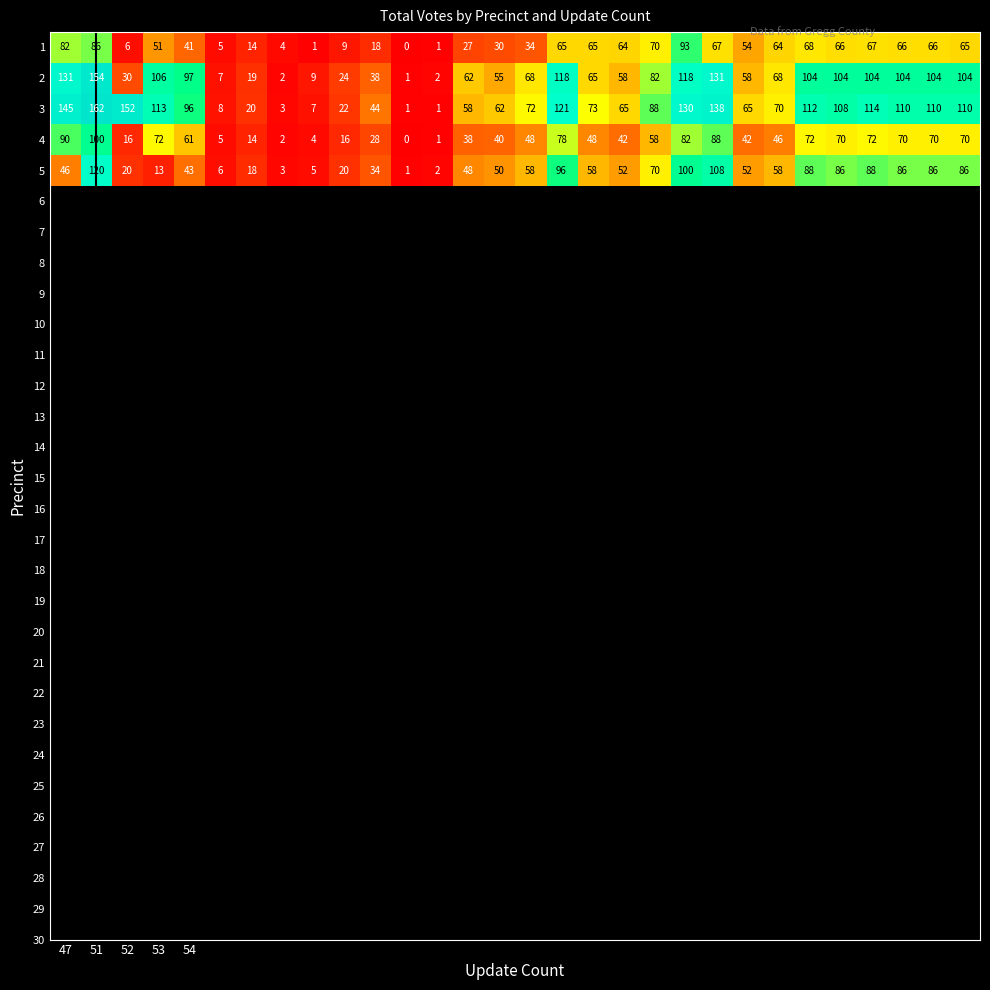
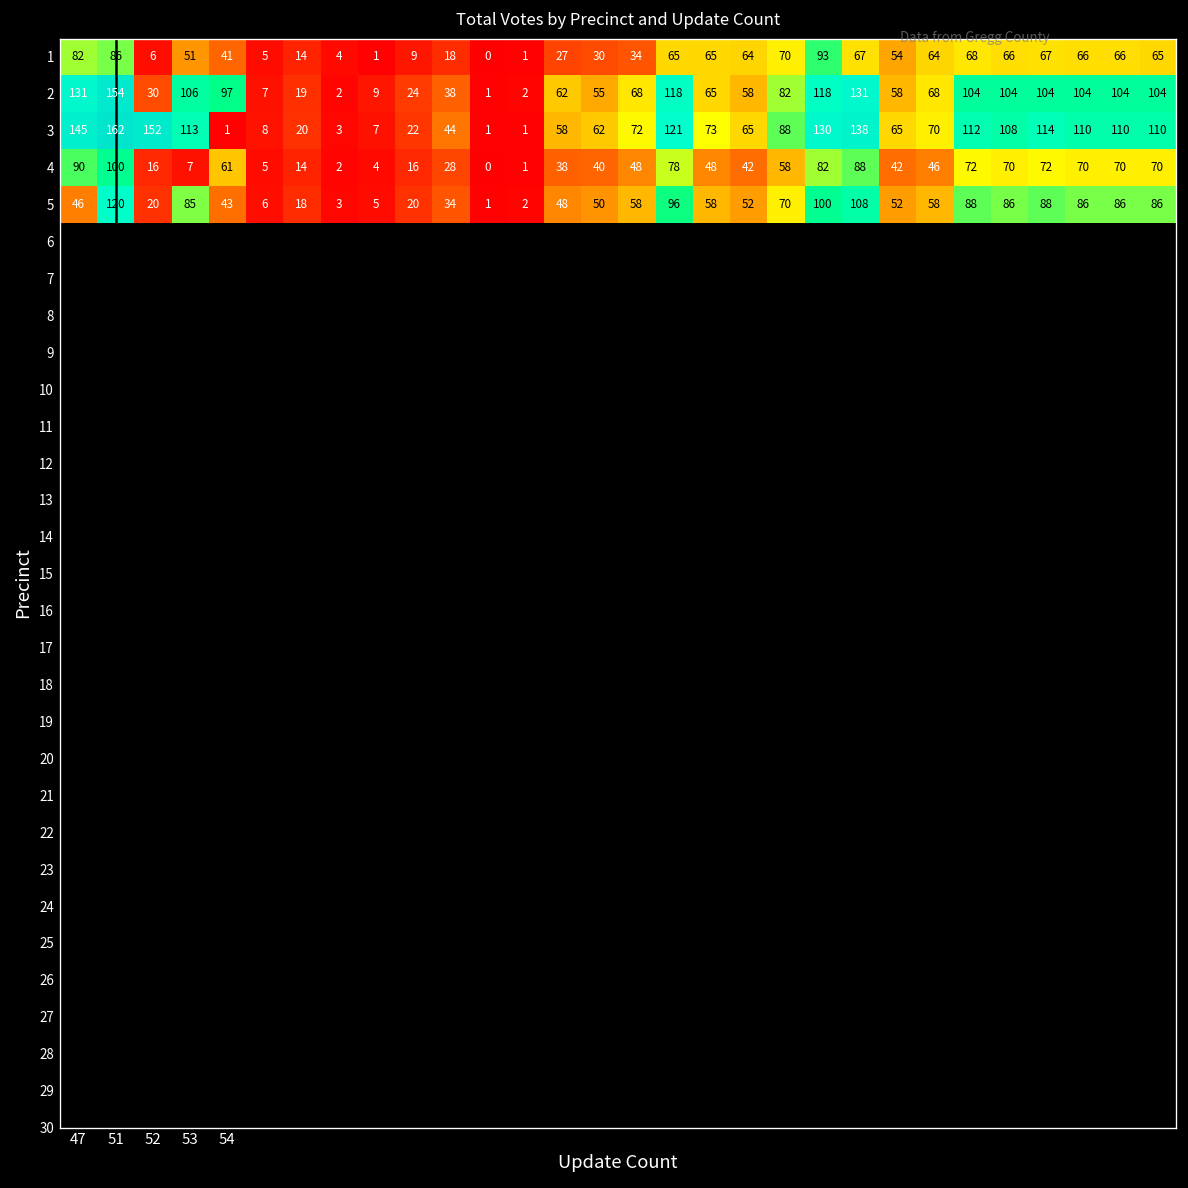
3, 54: 96 -> 1
4, 53: 72 -> 7
5, 53: 13 -> 85
